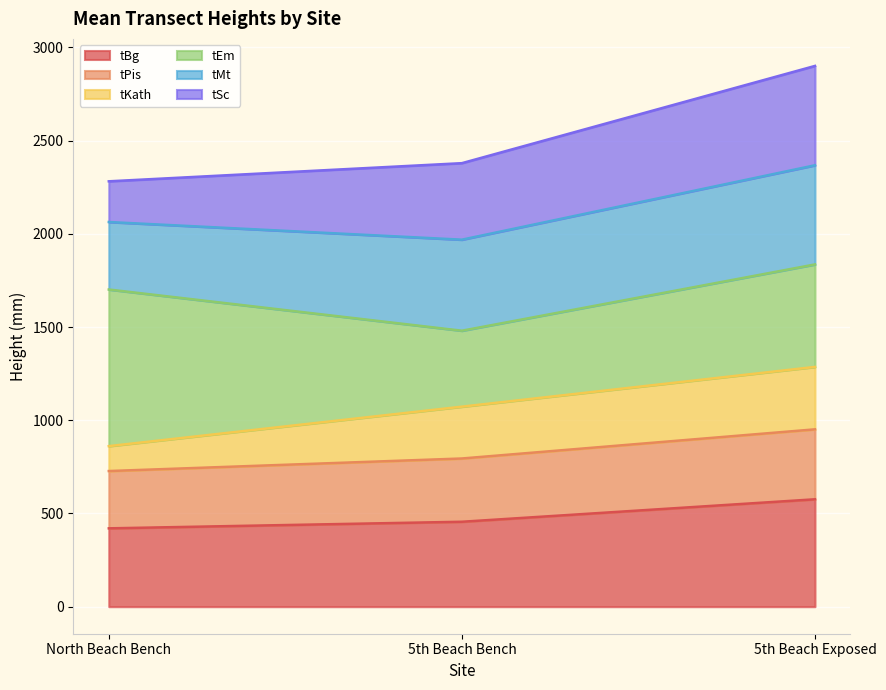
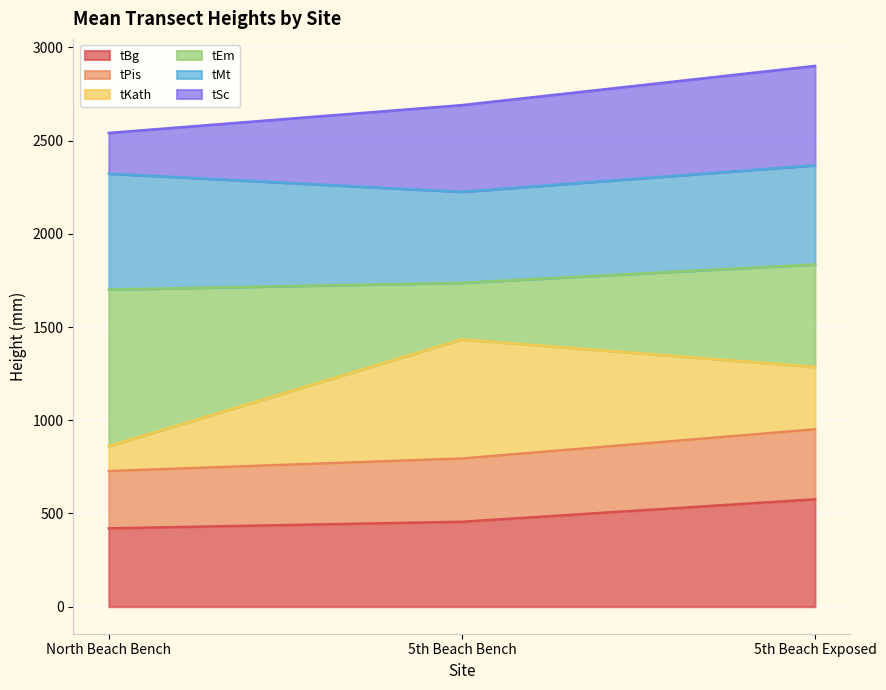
tMt, North Beach Bench: 360 -> 620
tKath, 5th Beach Bench: 280 -> 640
tEm, 5th Beach Bench: 410 -> 300
tSc, 5th Beach Bench: 410 -> 470
